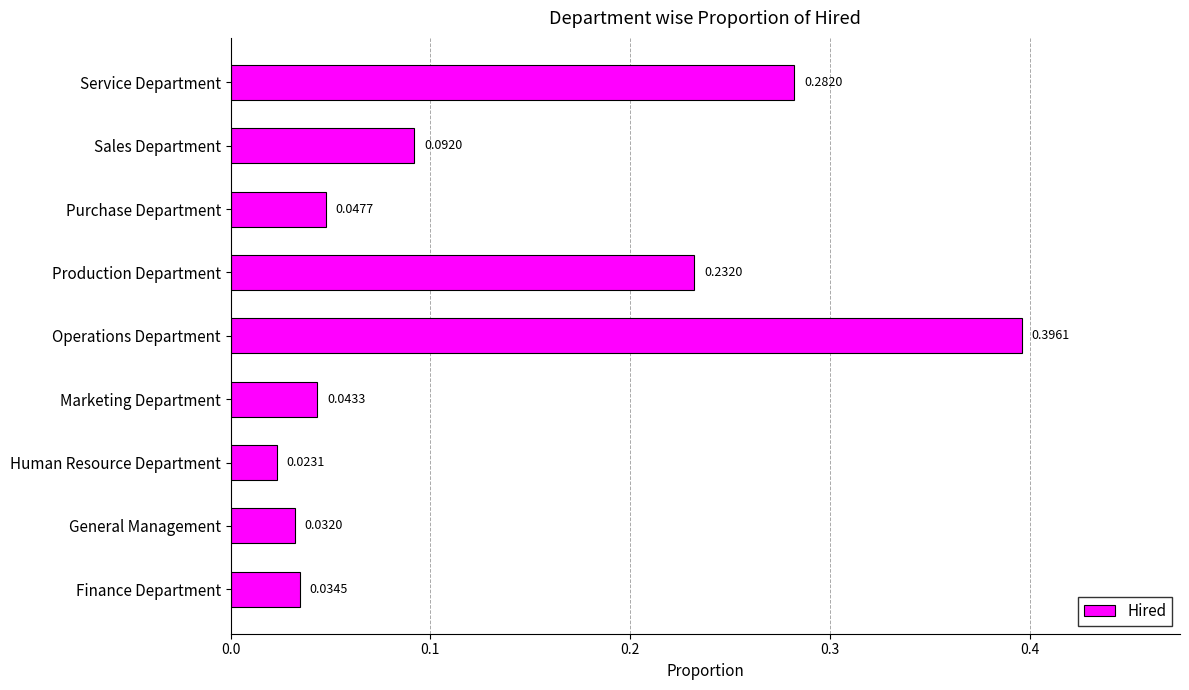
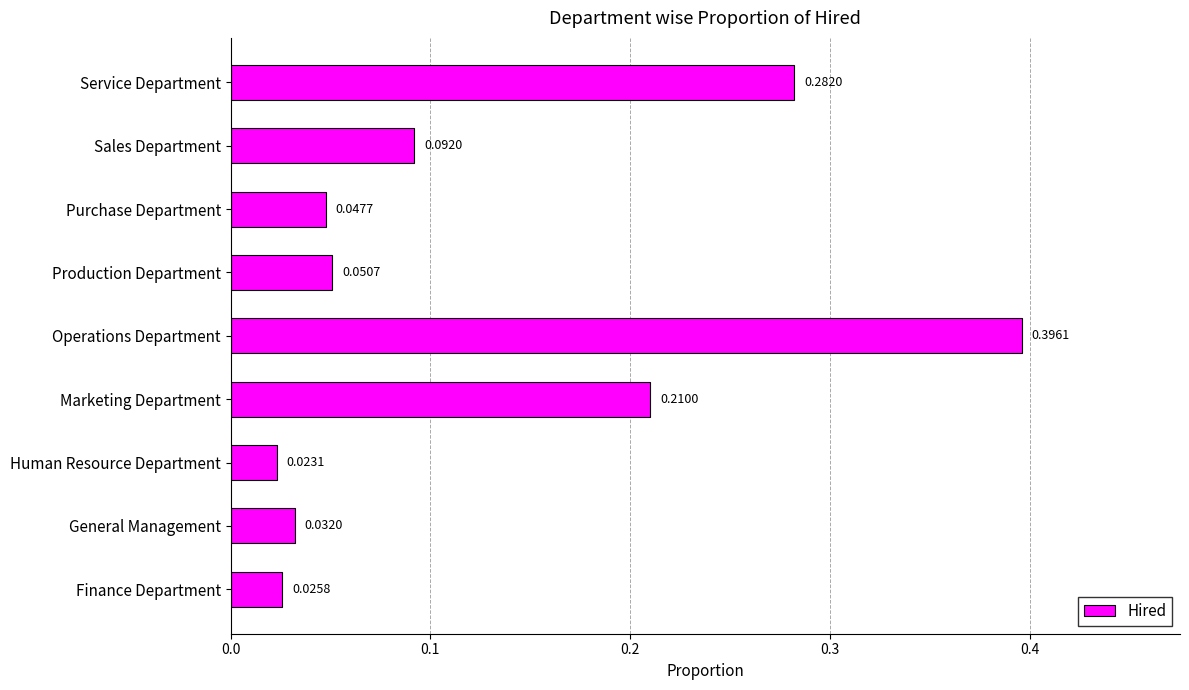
Production Department: 0.2320 -> 0.0507
Marketing Department: 0.0433 -> 0.2100
Finance Department: 0.0345 -> 0.0258
